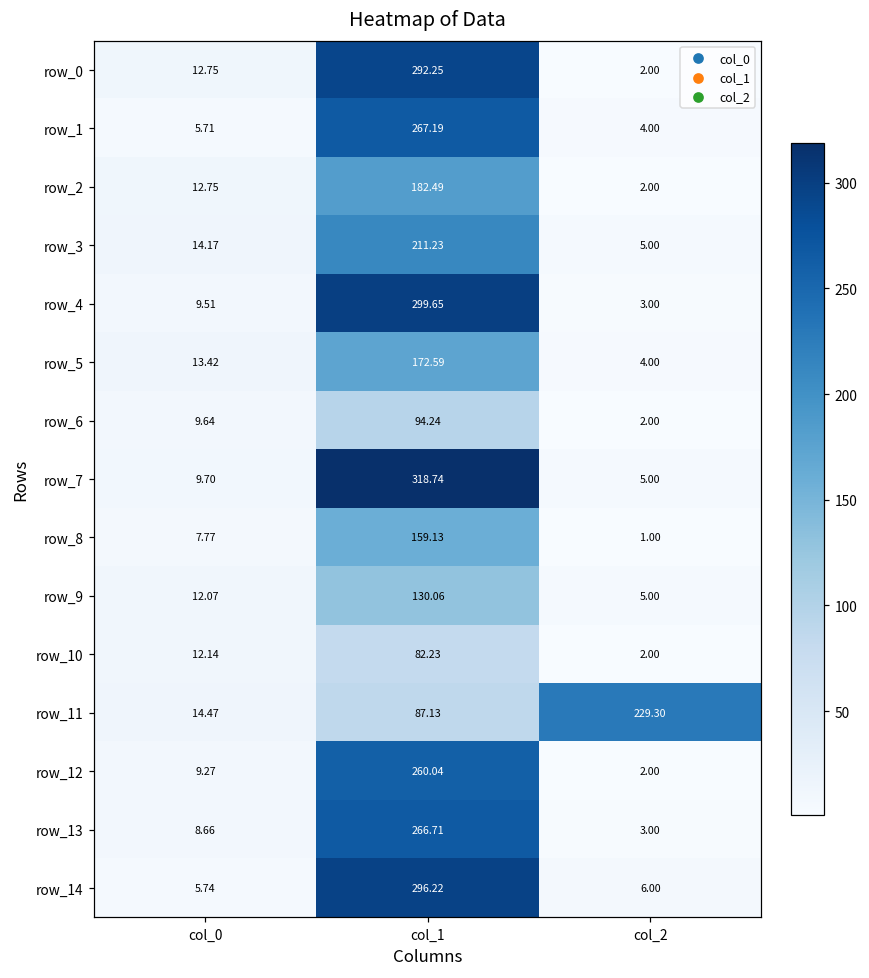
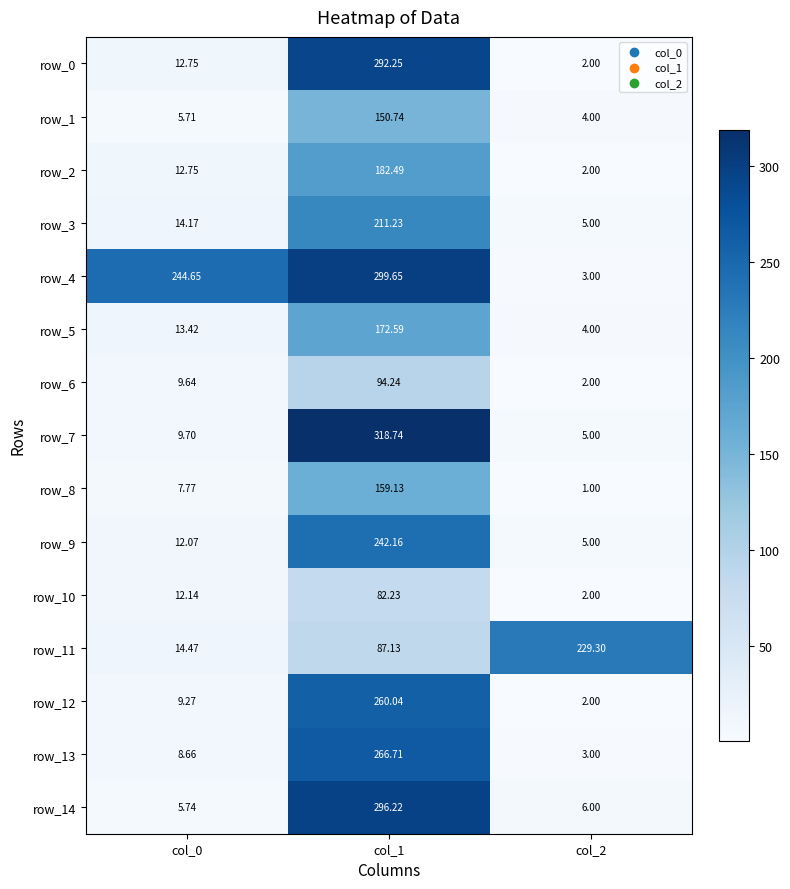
row_1, col_1: 267.19 -> 150.74
row_4, col_0: 9.51 -> 244.65
row_9, col_1: 130.06 -> 242.16
